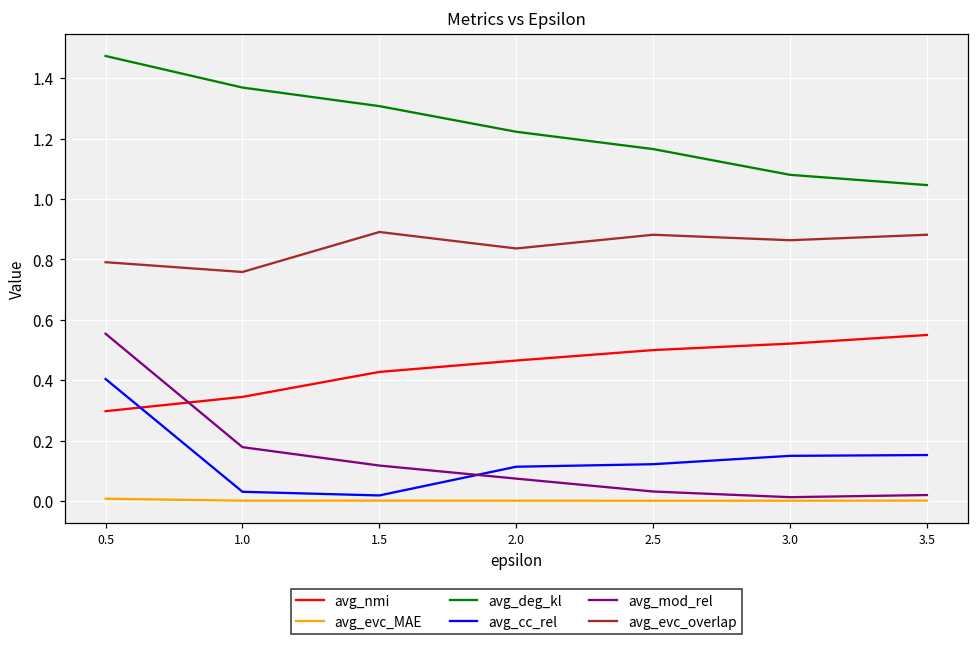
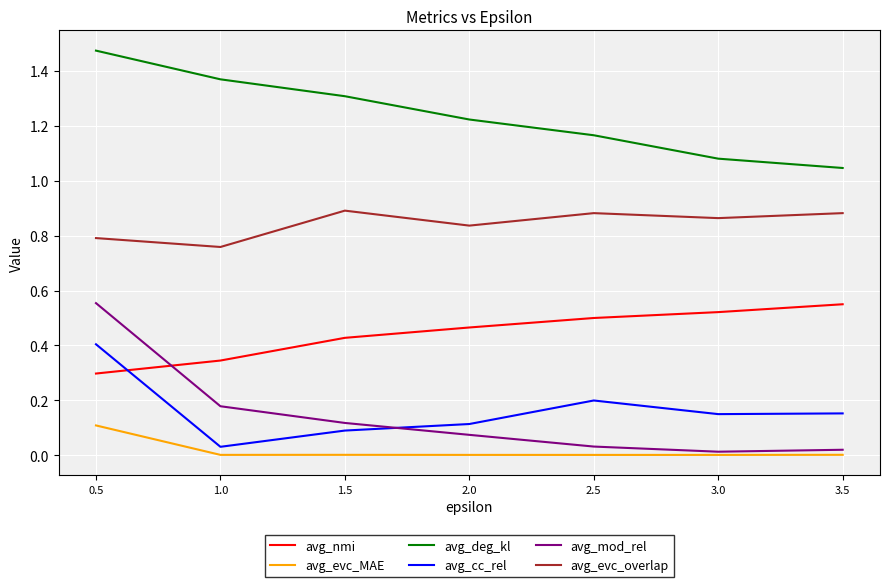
avg_evc_MAE, 0.5: 0.01 -> 0.11
avg_cc_rel, 1.5: 0.02 -> 0.09
avg_cc_rel, 2.5: 0.12 -> 0.20
